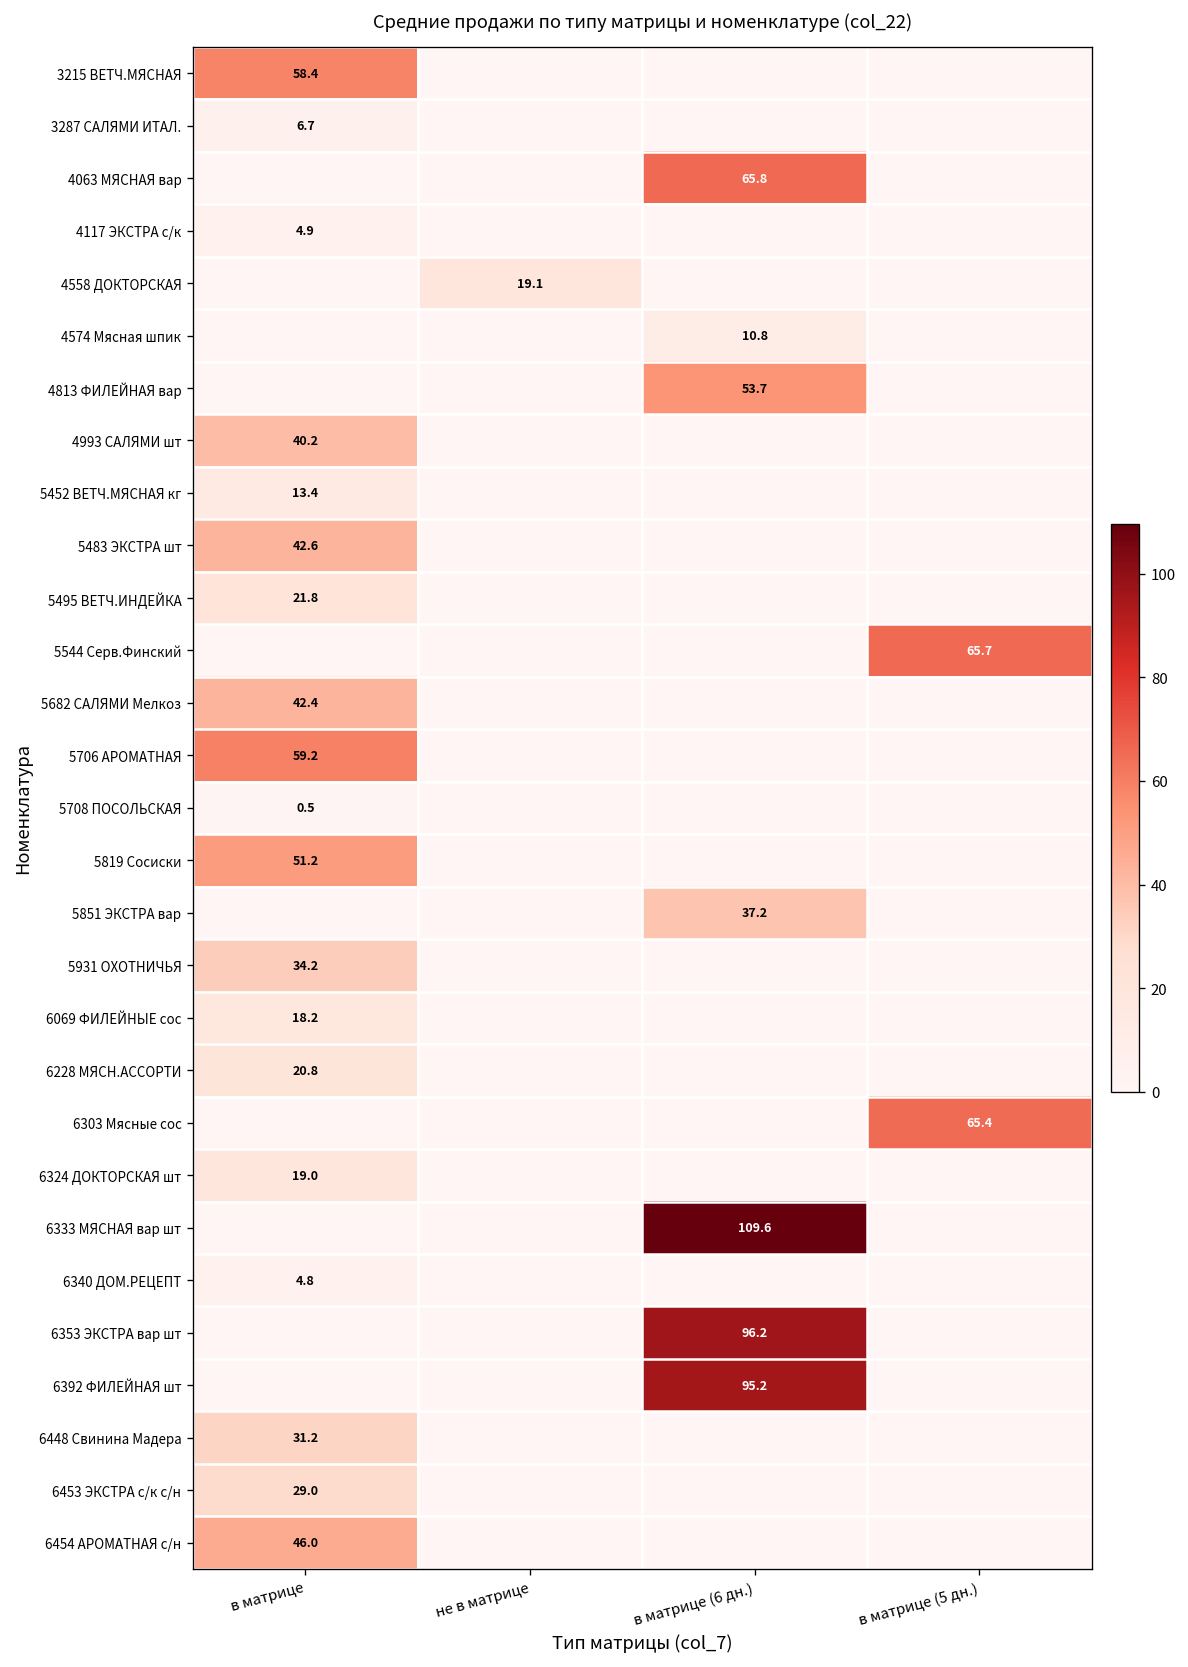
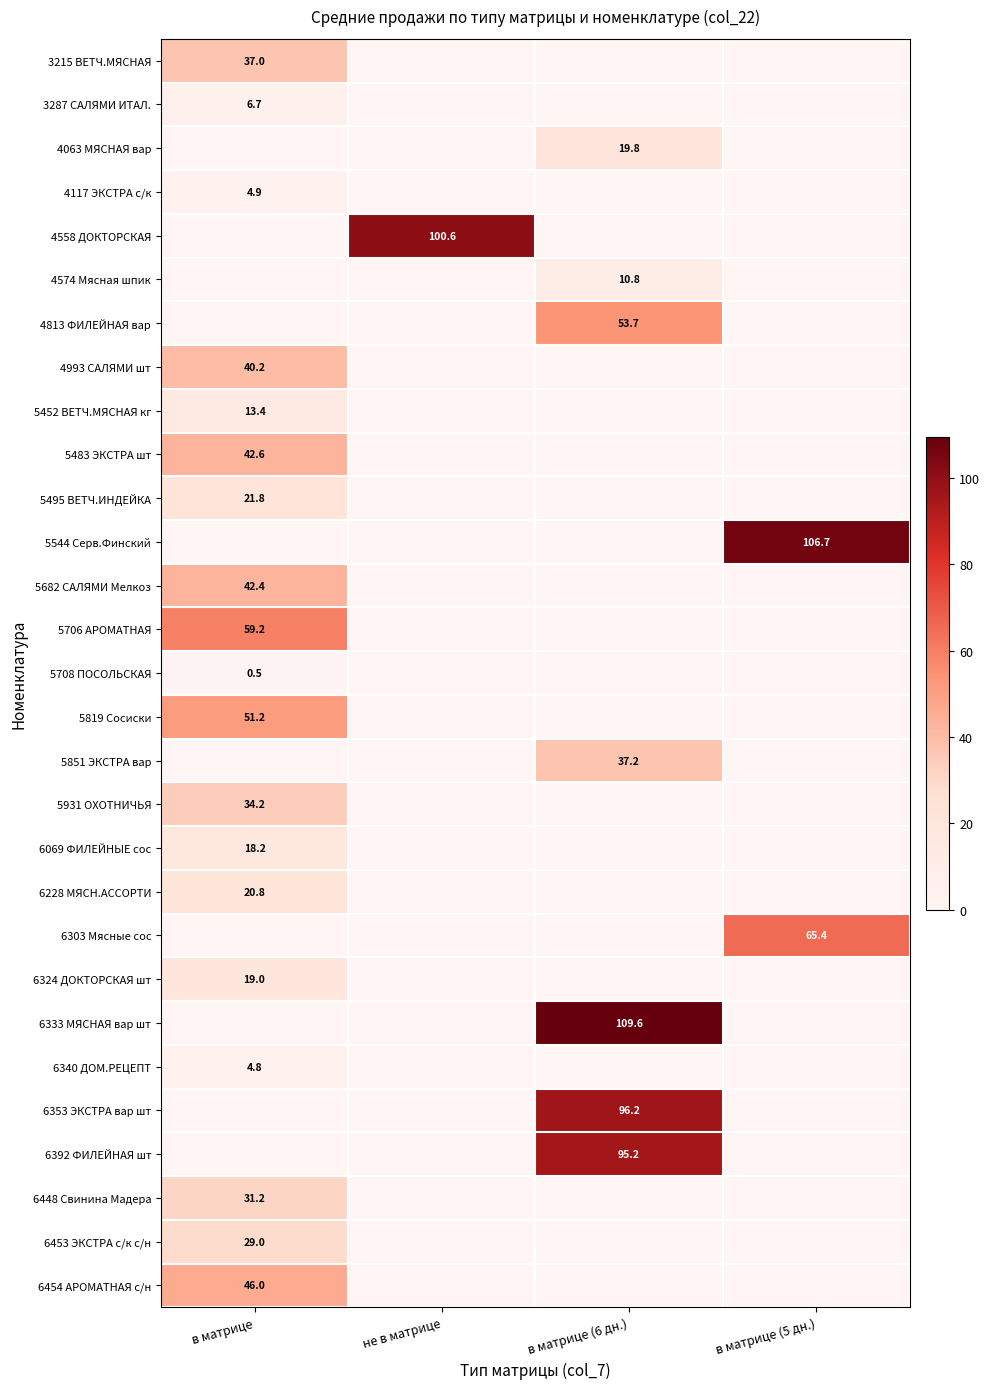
3215 ВЕТЧ.МЯСНАЯ, в матрице: 58.4 -> 37.0
4063 МЯСНАЯ вар, в матрице (6 дн.): 65.8 -> 19.8
4558 ДОКТОРСКАЯ, не в матрице: 19.1 -> 100.6
5544 Серв.Финский, в матрице (5 дн.): 65.7 -> 106.7
